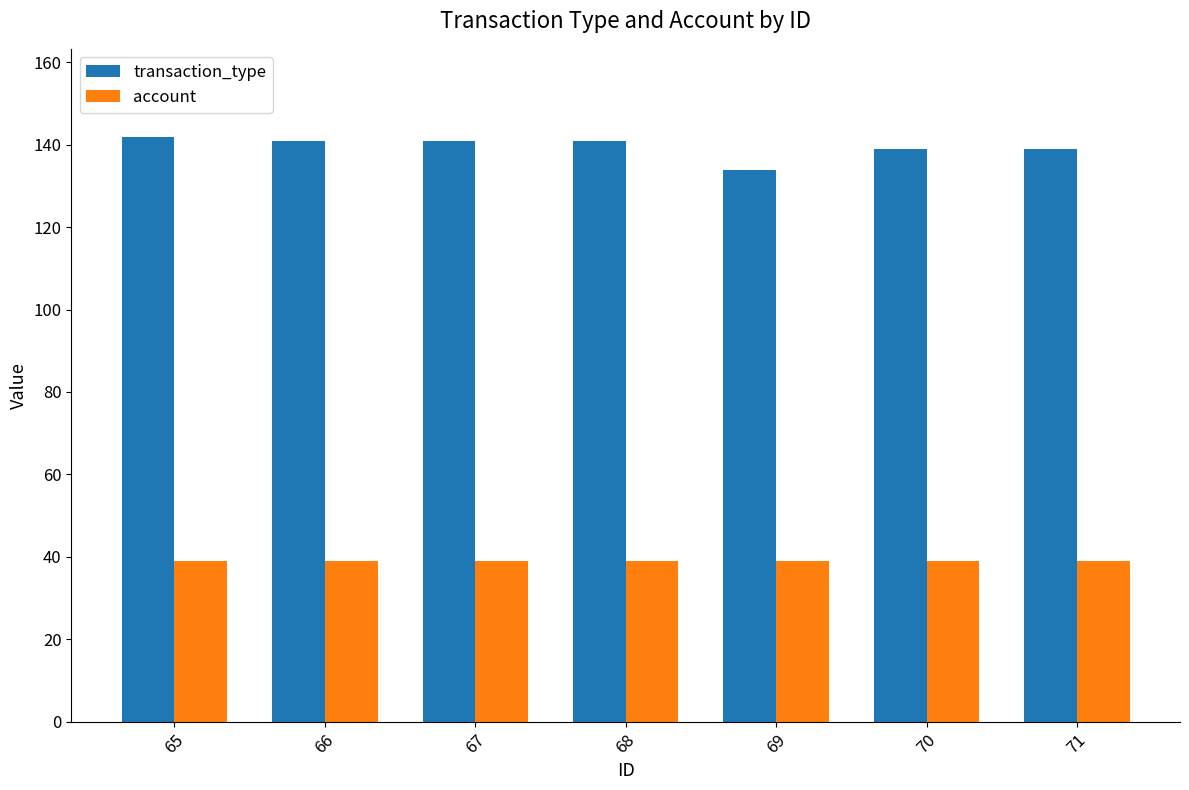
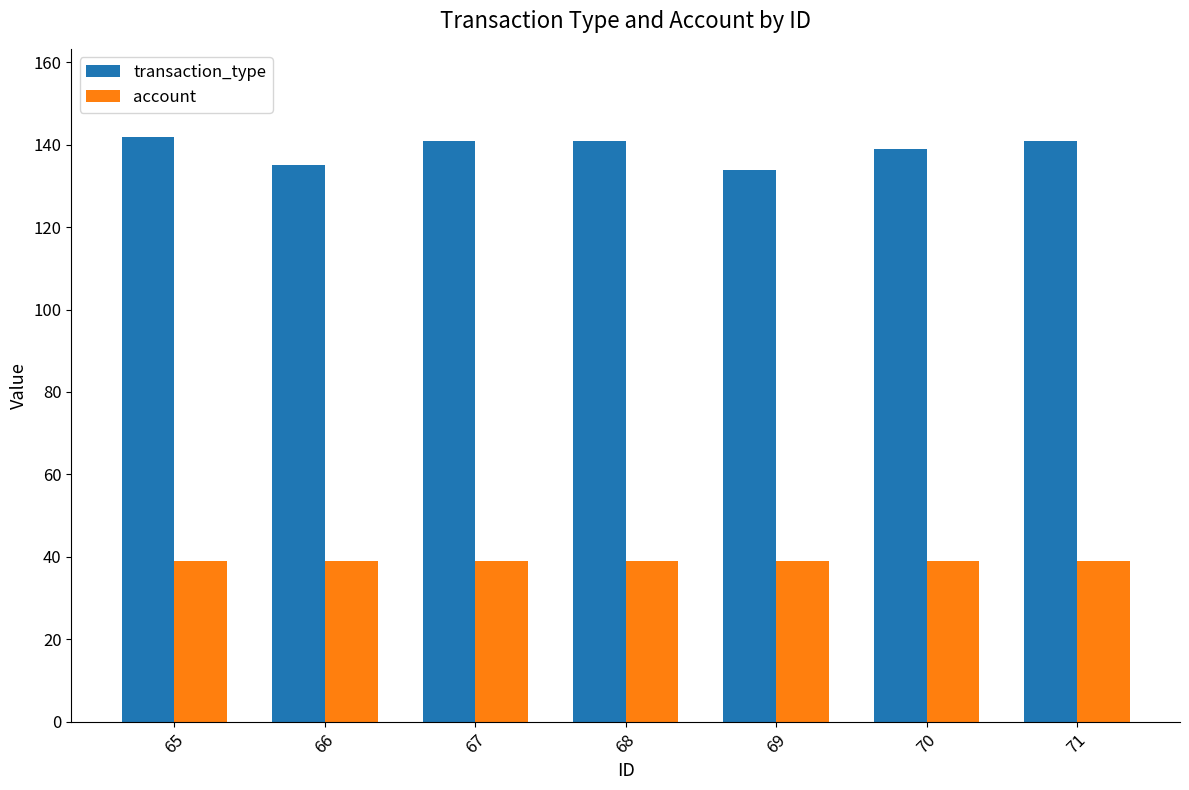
transaction_type, 66: 141 -> 135
transaction_type, 71: 139 -> 141
